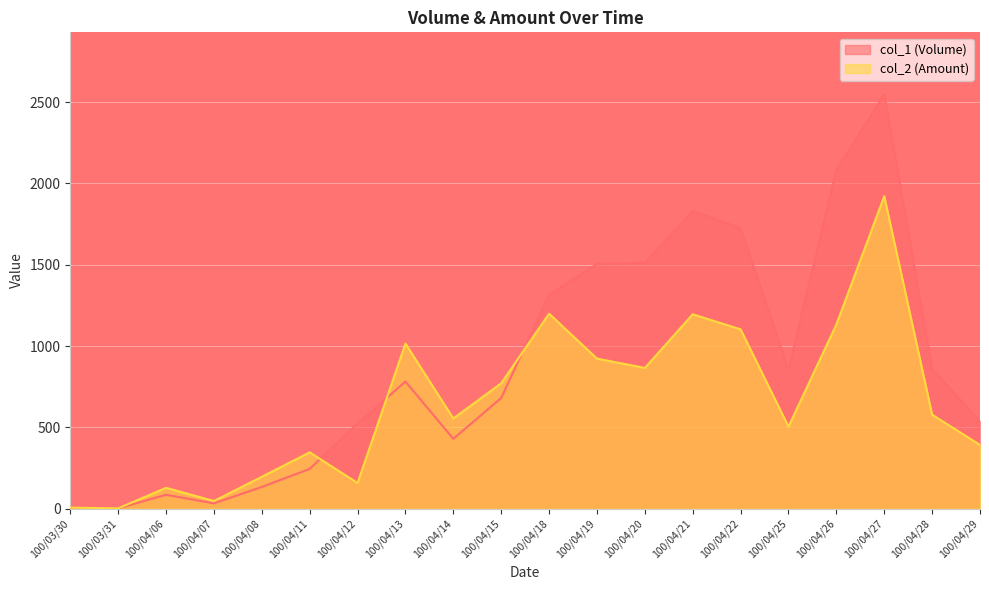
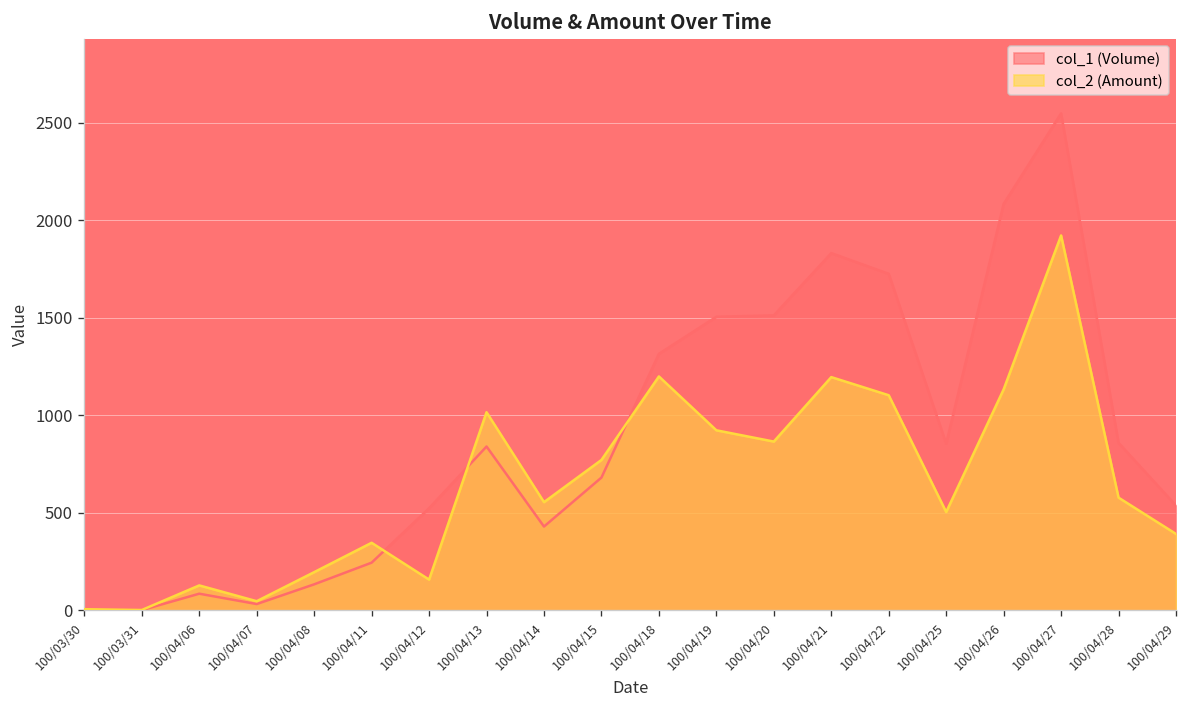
col_1 (Volume), 100/04/13: 780 -> 840
